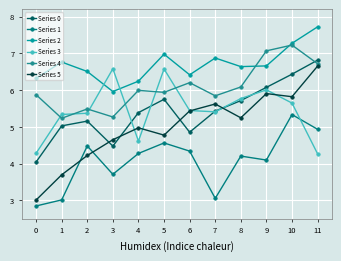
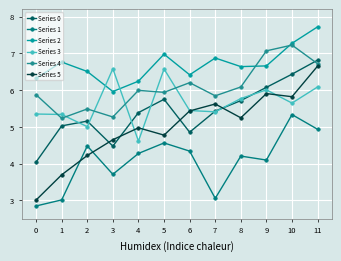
Series 3, 0: 4.3 -> 5.4
Series 3, 2: 5.4 -> 5.0
Series 3, 11: 4.3 -> 6.1
